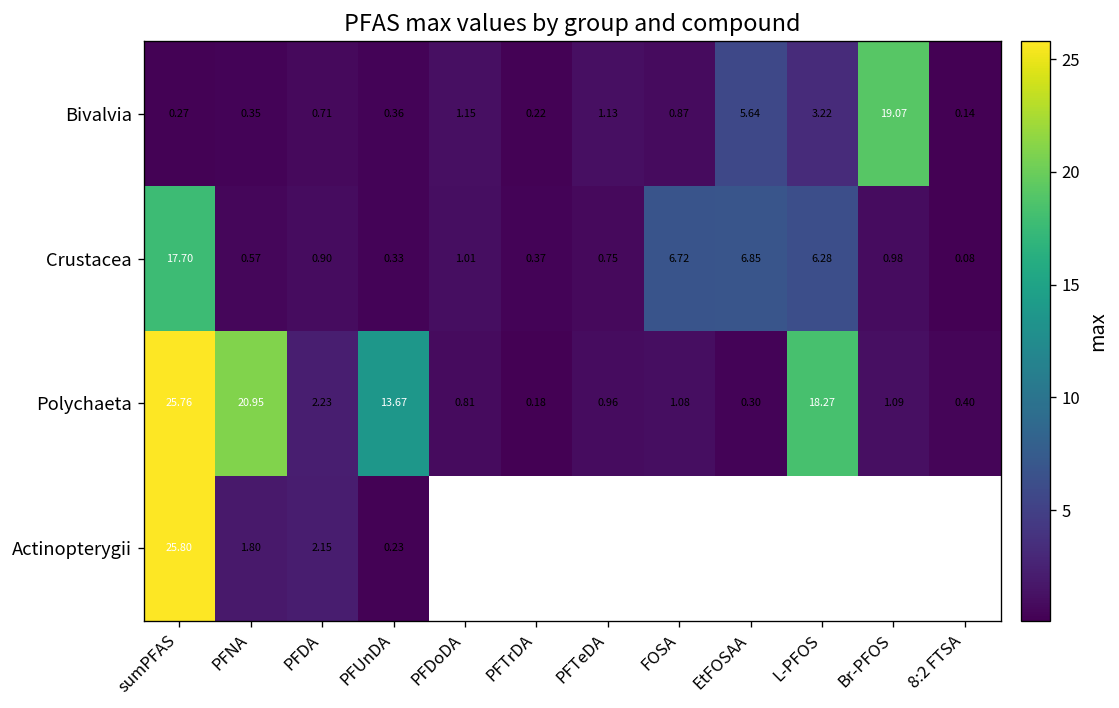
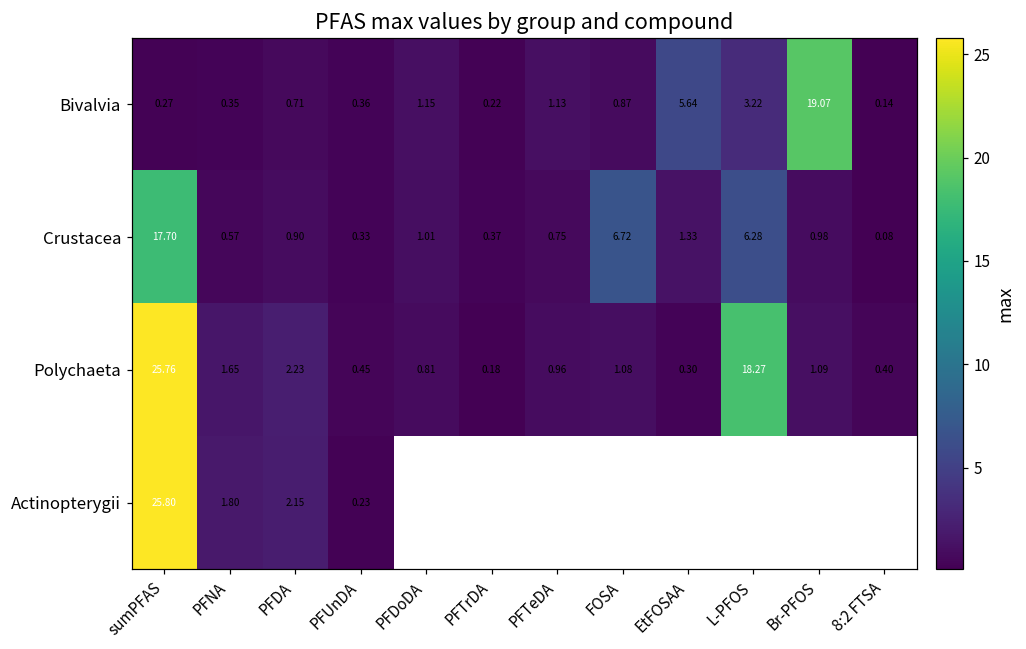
Crustacea, EtFOSAA: 6.85 -> 1.33
Polychaeta, PFNA: 20.95 -> 1.65
Polychaeta, PFUnDA: 13.67 -> 0.45
